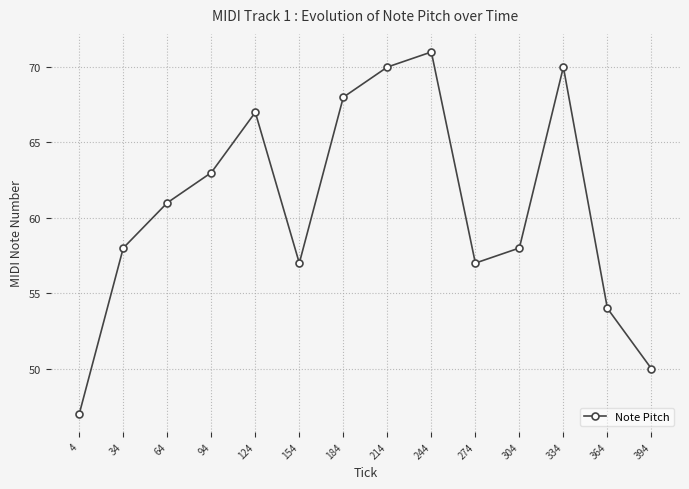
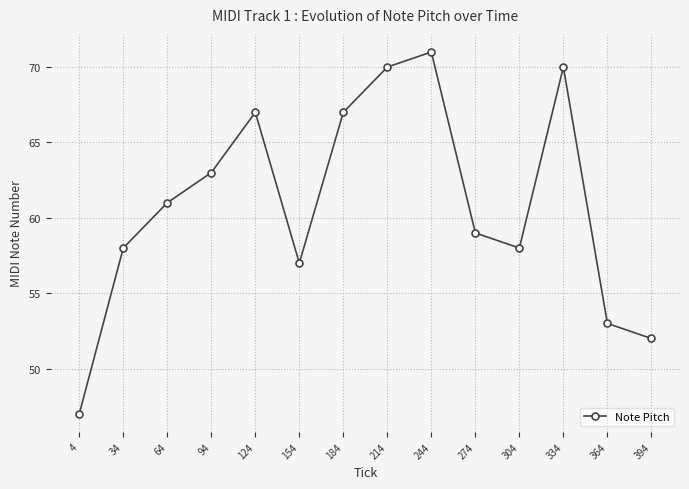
184: 68 -> 67
274: 57 -> 59
364: 54 -> 53
394: 50 -> 52
